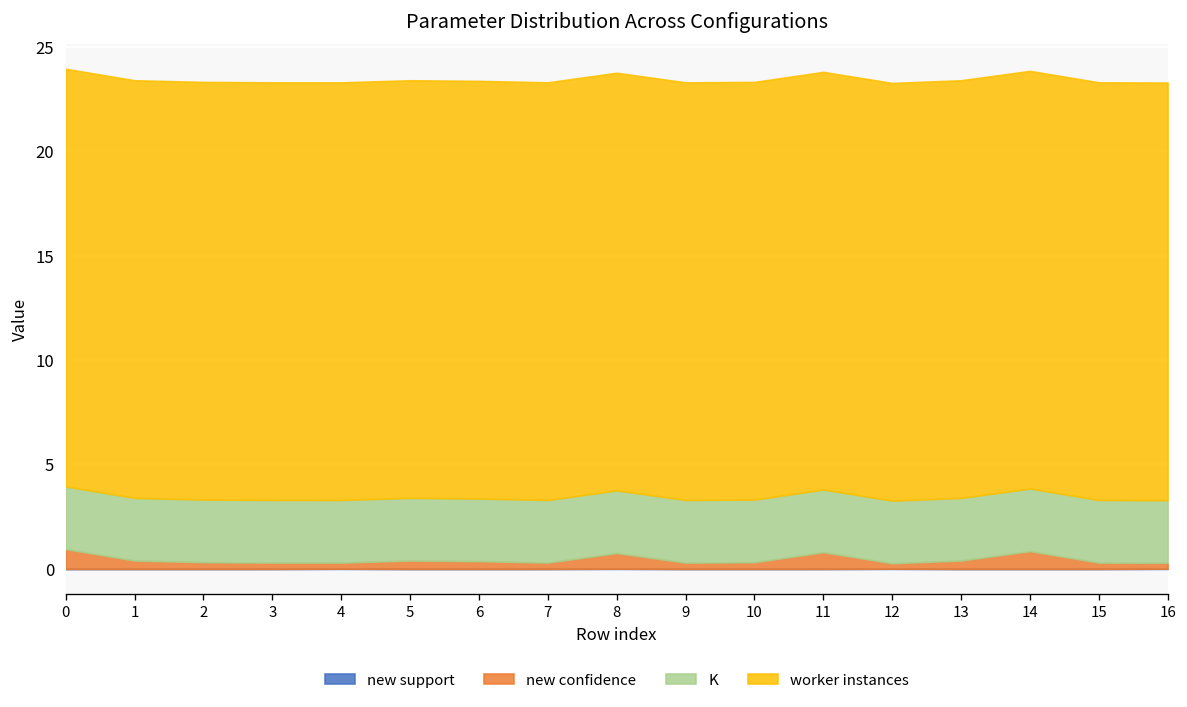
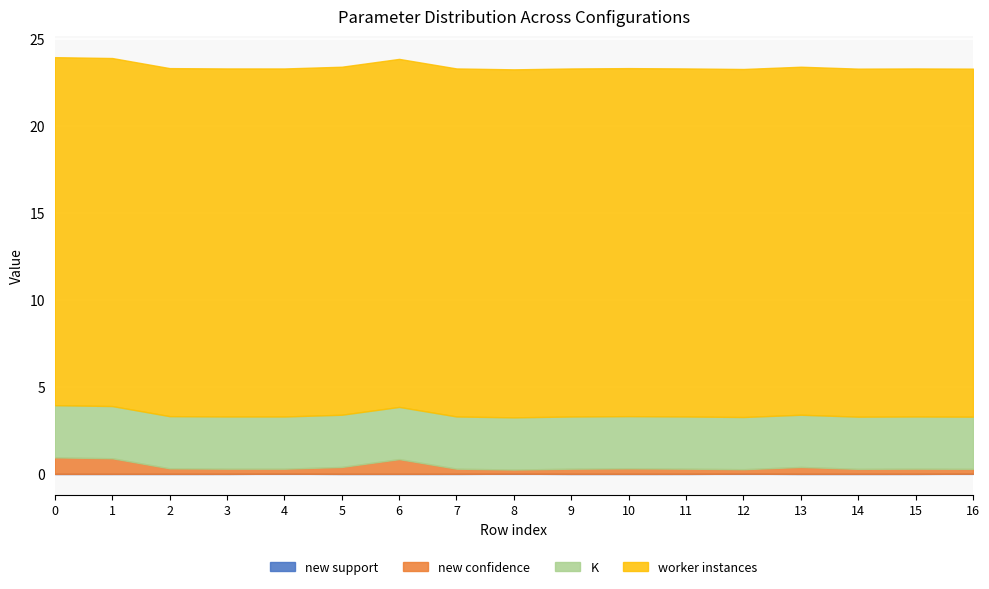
new confidence, 1: 0.4 -> 0.9
new confidence, 6: 0.4 -> 0.9
new confidence, 8: 0.8 -> 0.2
new confidence, 11: 0.8 -> 0.3
new confidence, 14: 0.9 -> 0.3
